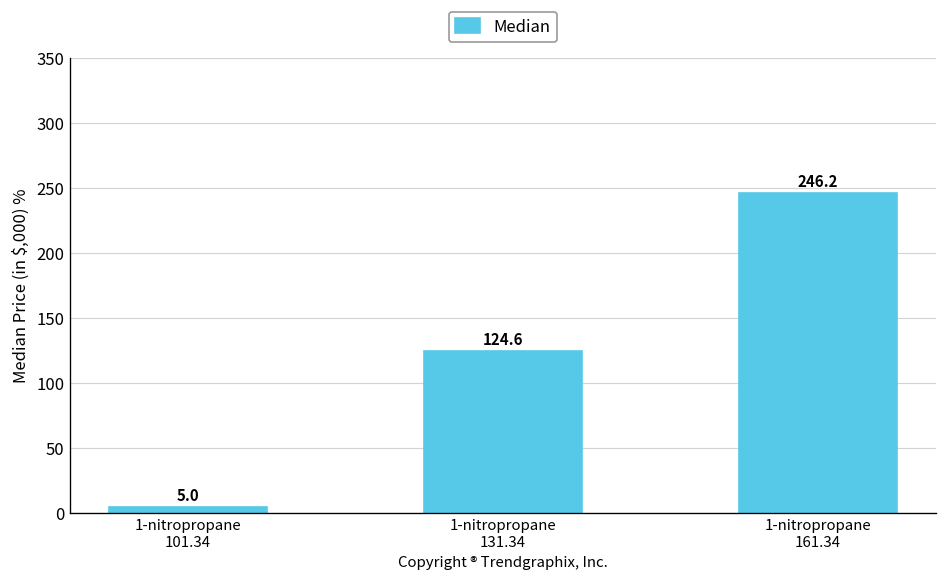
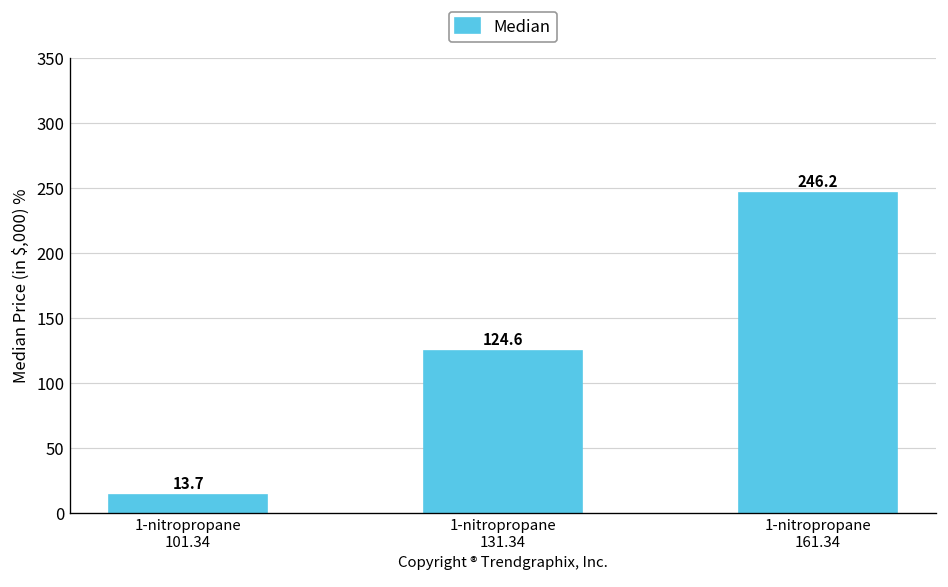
1-nitropropane 101.34: 5.0 -> 13.7
